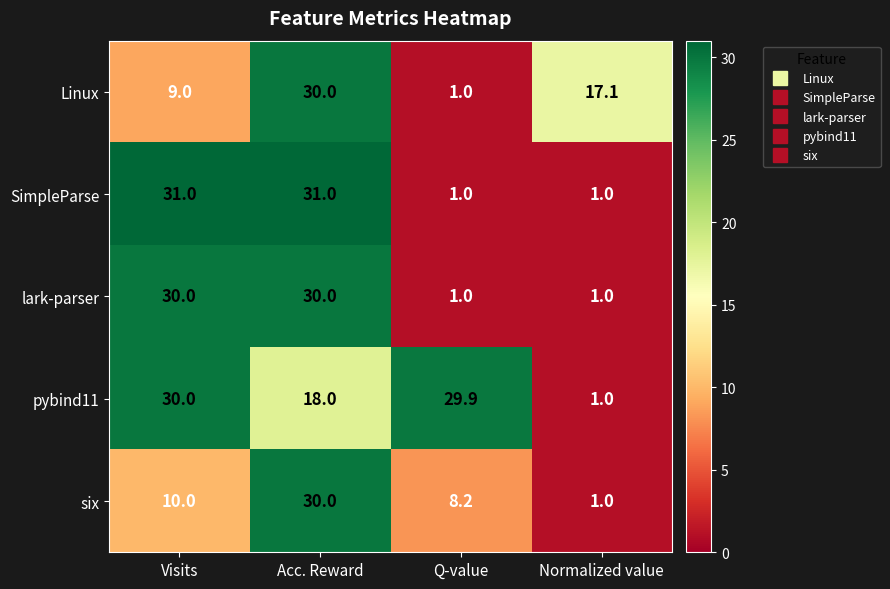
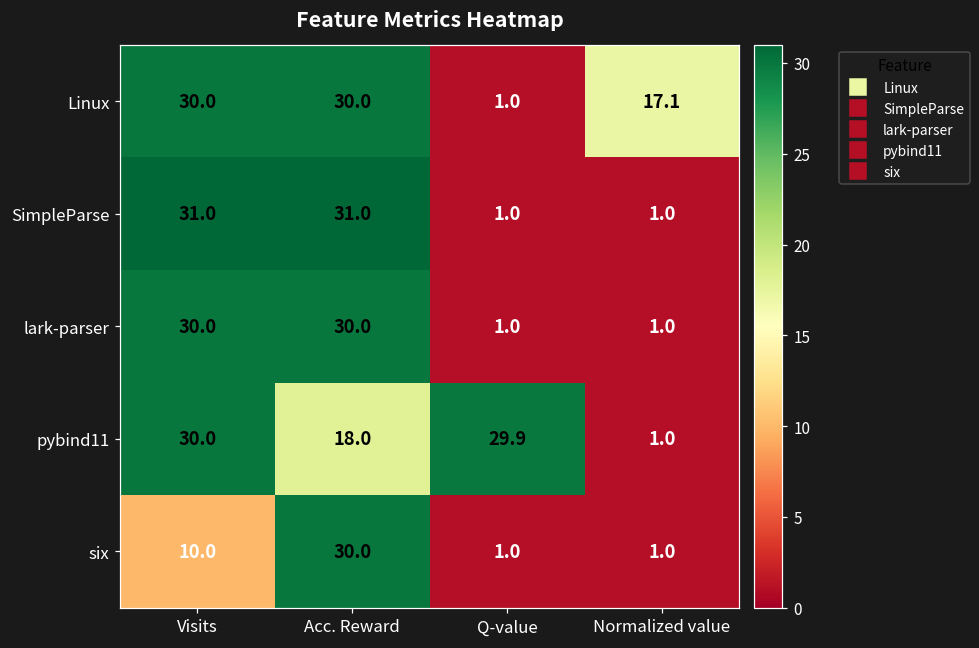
Linux, Visits: 9.0 -> 30.0
six, Q-value: 8.2 -> 1.0
